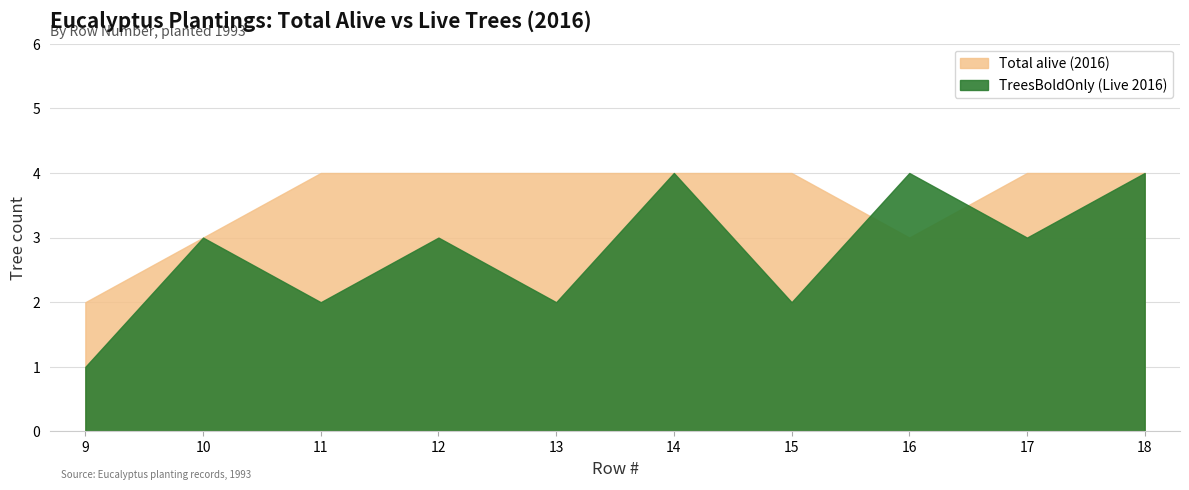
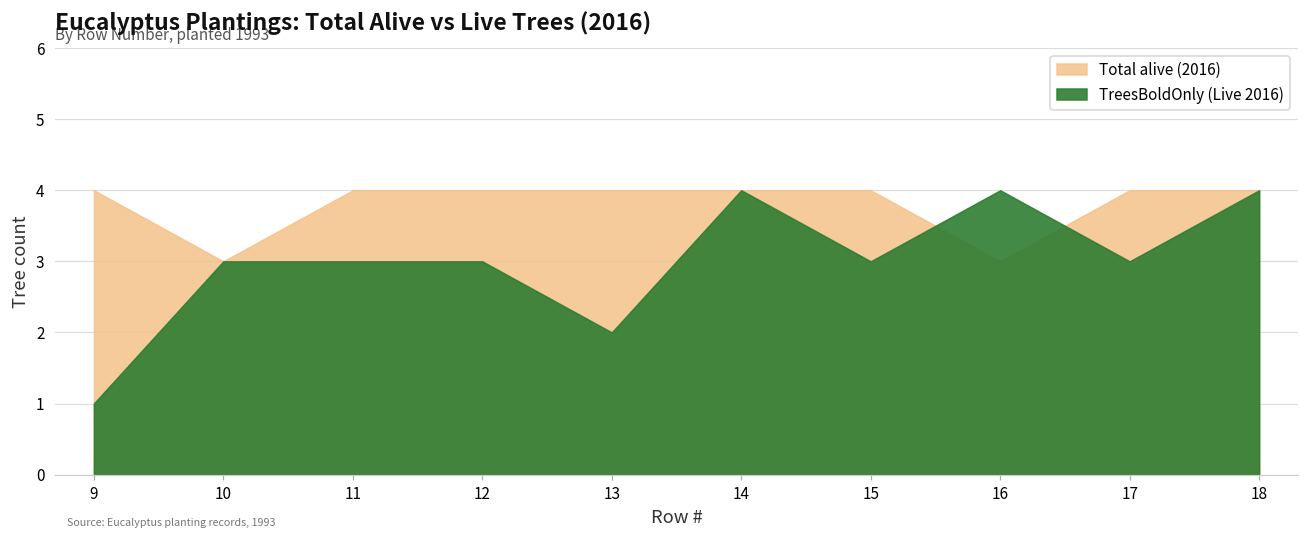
Total alive (2016), 9: 2 -> 4
TreesBoldOnly (Live 2016), 11: 2 -> 3
TreesBoldOnly (Live 2016), 15: 2 -> 3
